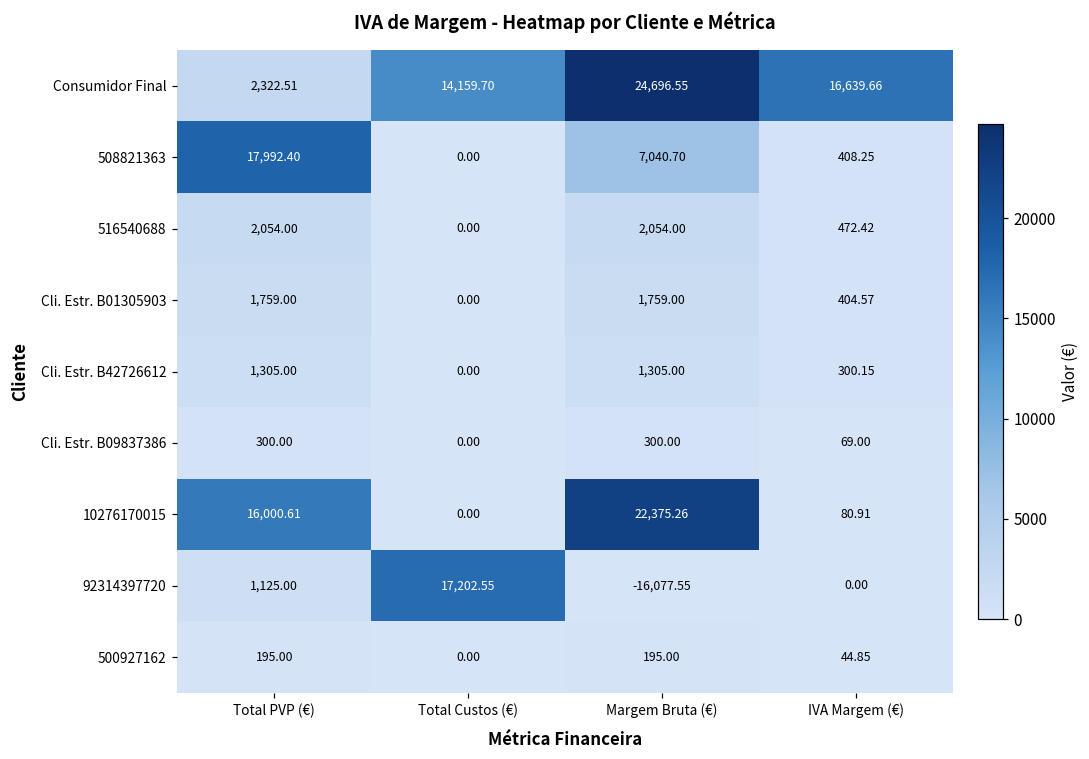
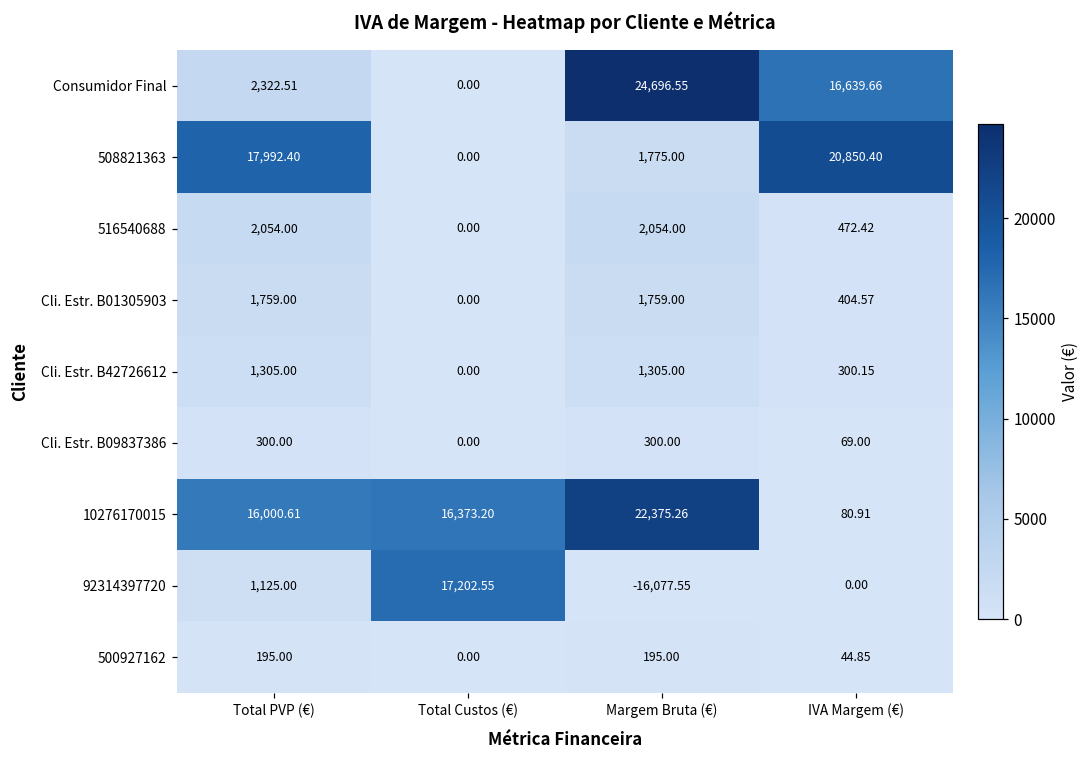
Consumidor Final, Total Custos (€): 14,159.70 -> 0.00
508821363, Margem Bruta (€): 7,040.70 -> 1,775.00
508821363, IVA Margem (€): 408.25 -> 20,850.40
10276170015, Total Custos (€): 0.00 -> 16,373.20
